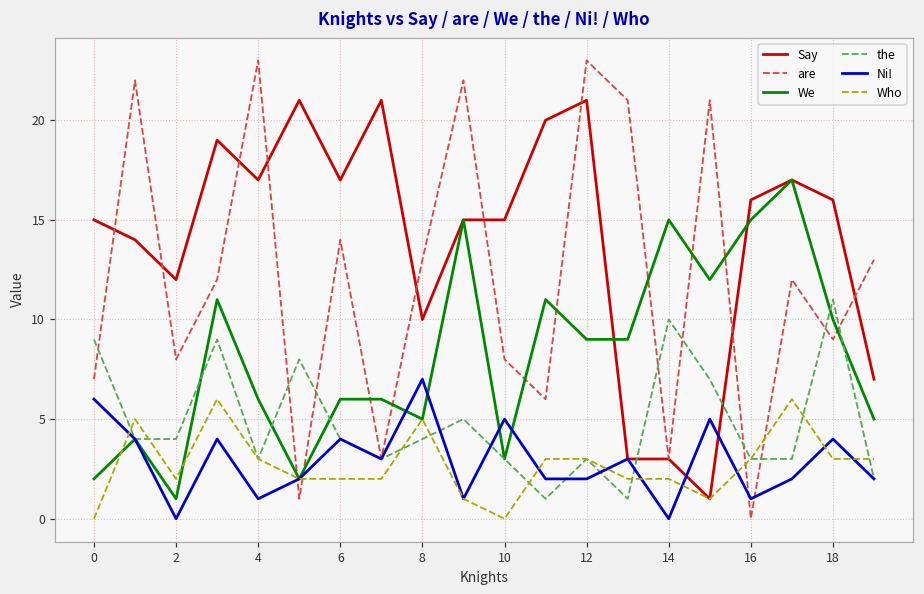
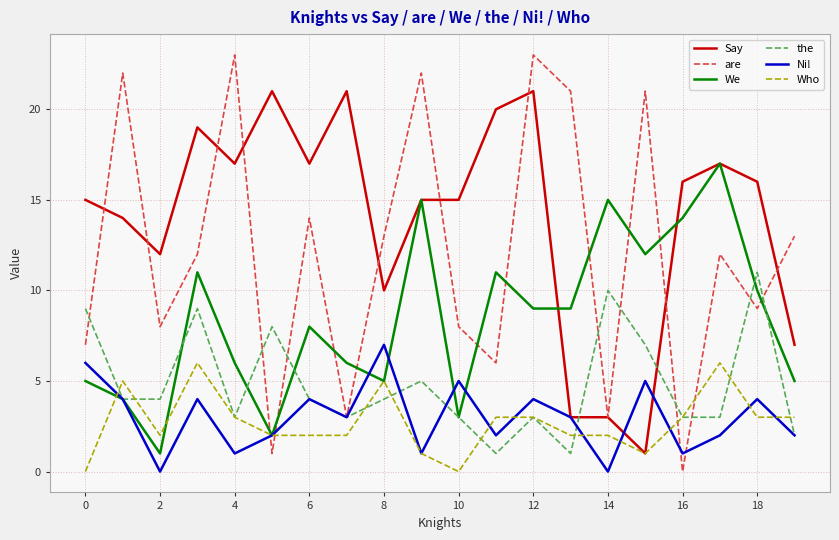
We, 0: 2 -> 5
We, 6: 6 -> 8
Ni!, 12: 2 -> 4
We, 16: 15 -> 14
